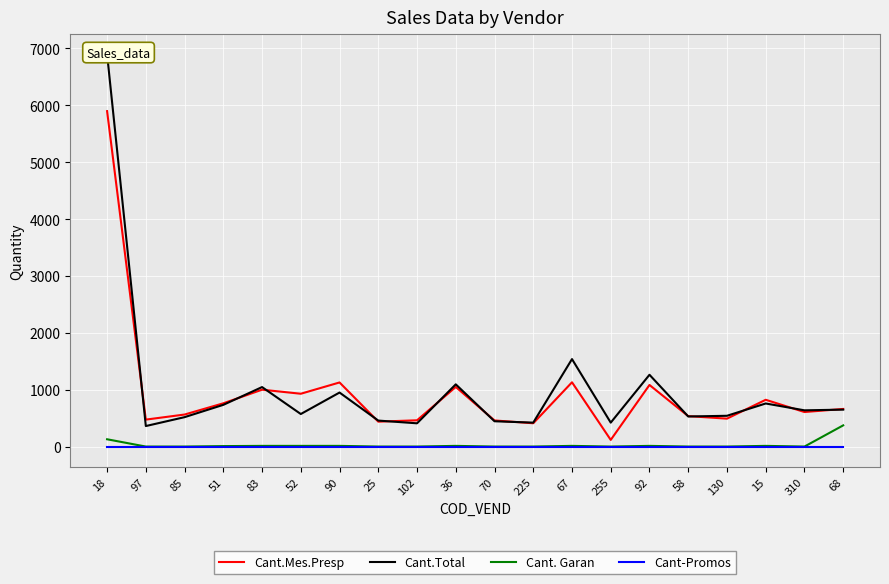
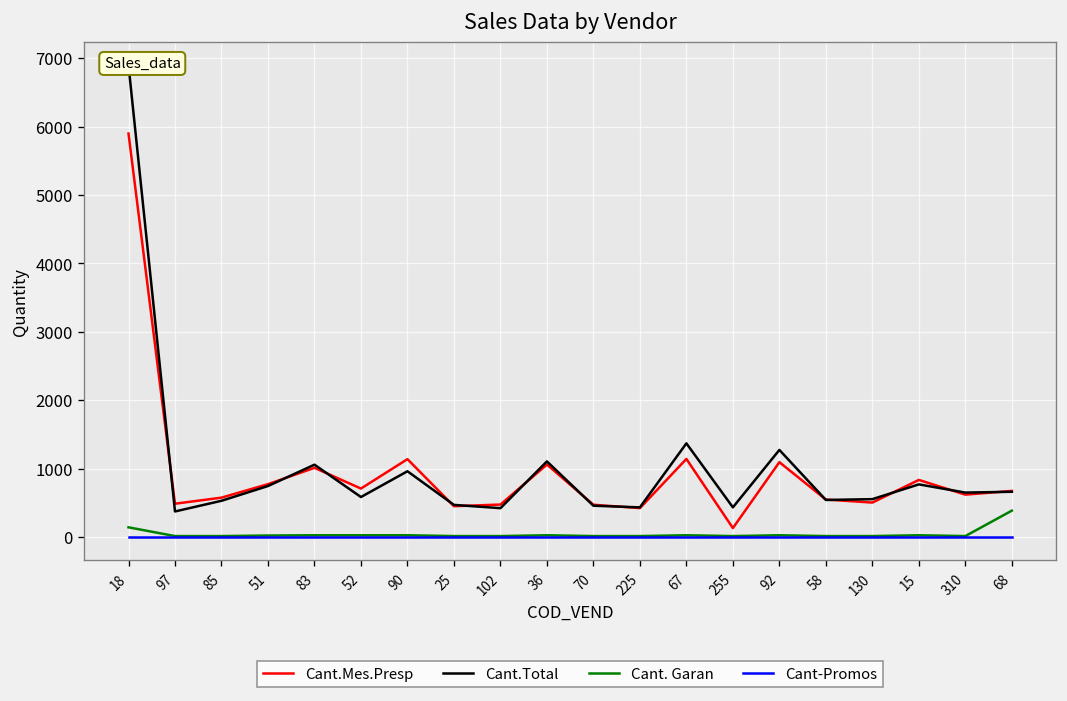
Cant.Mes.Presp, 52: 900 -> 700
Cant.Total, 67: 1500 -> 1400
